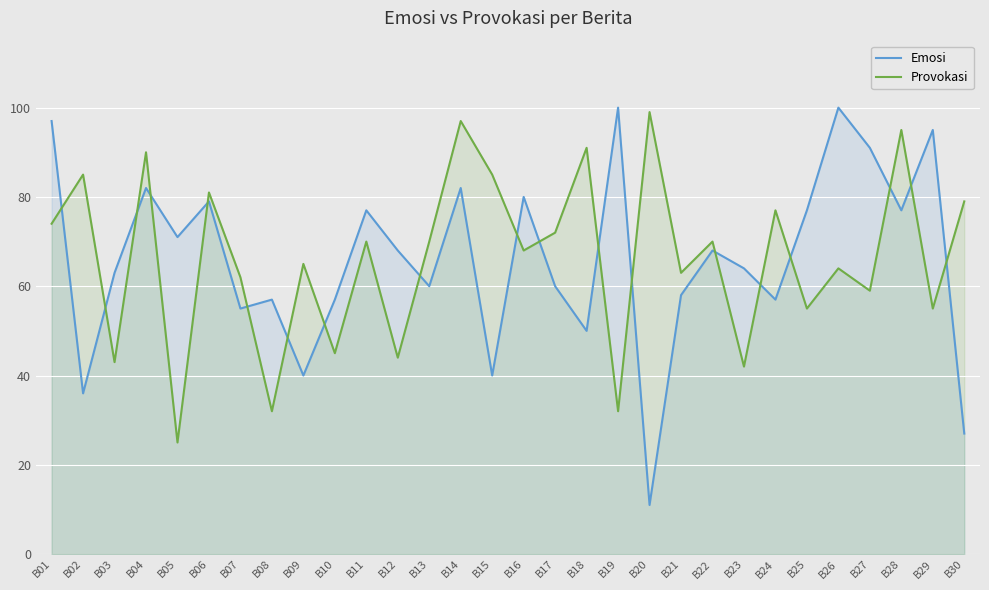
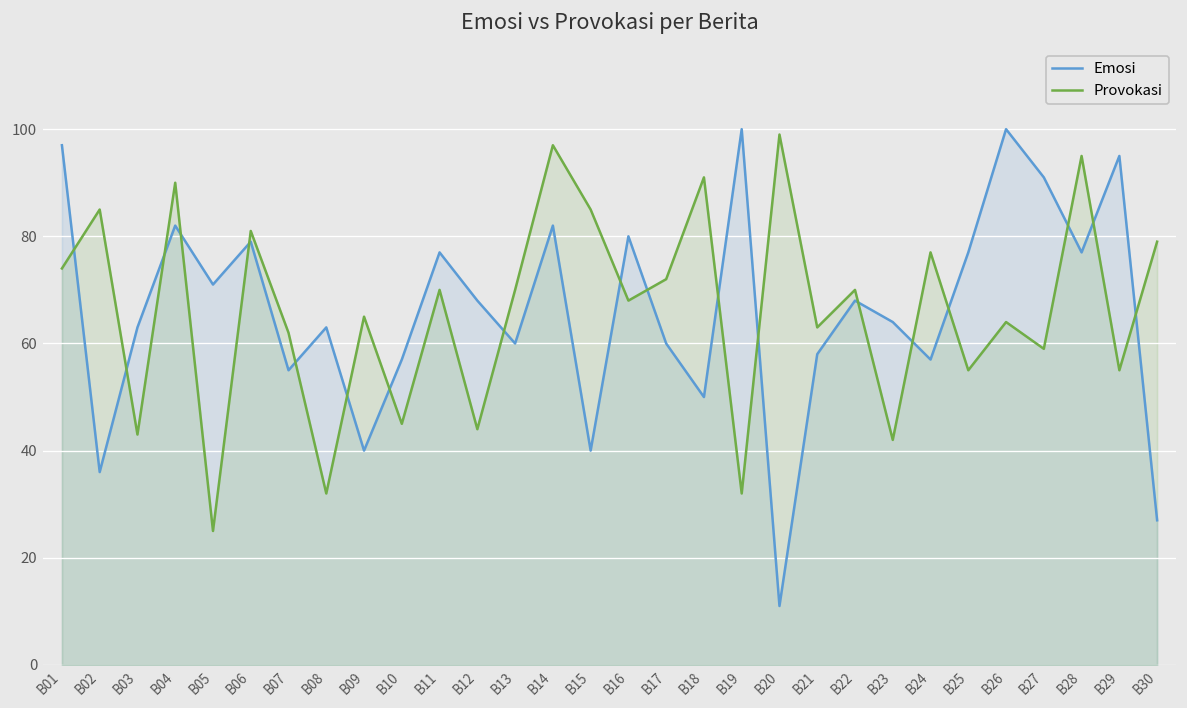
Emosi, B08: 57 -> 63
